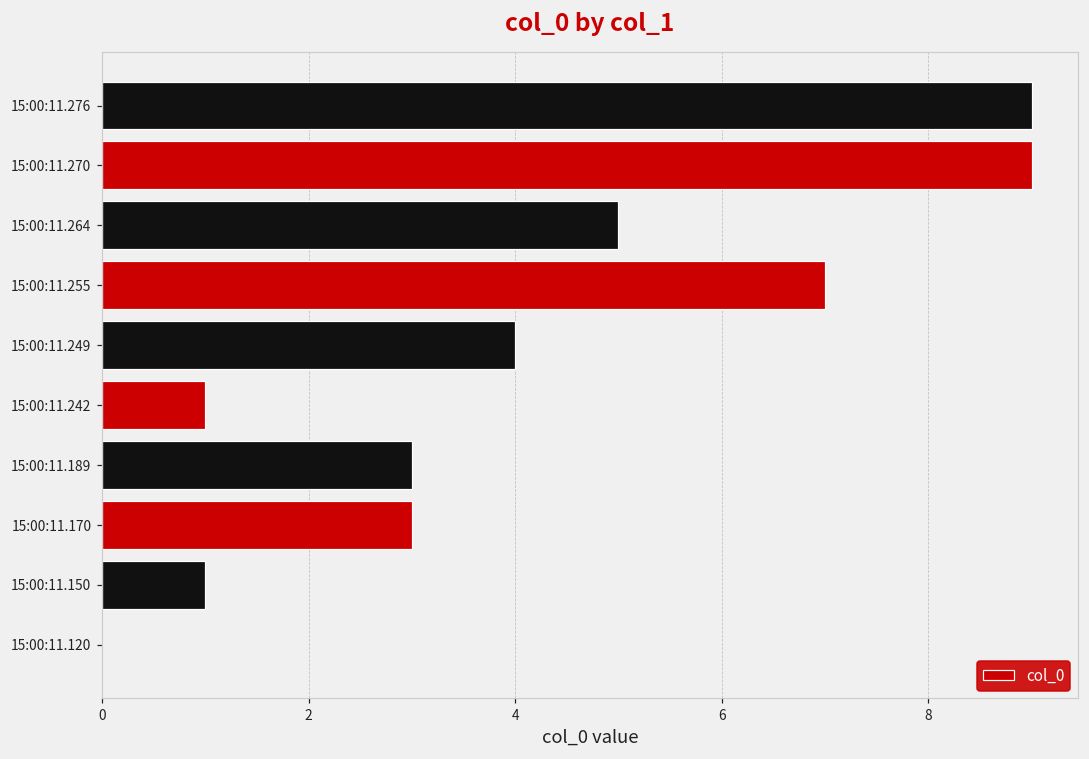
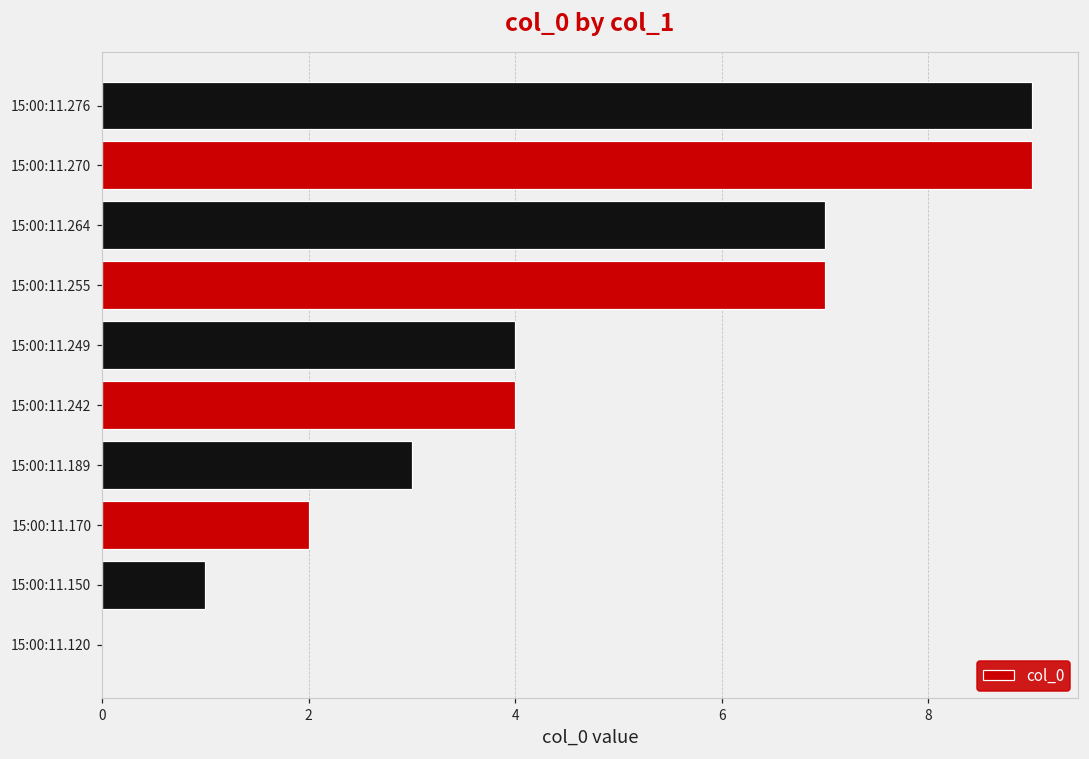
15:00:11.264: 5 -> 7
15:00:11.242: 1 -> 4
15:00:11.170: 3 -> 2
